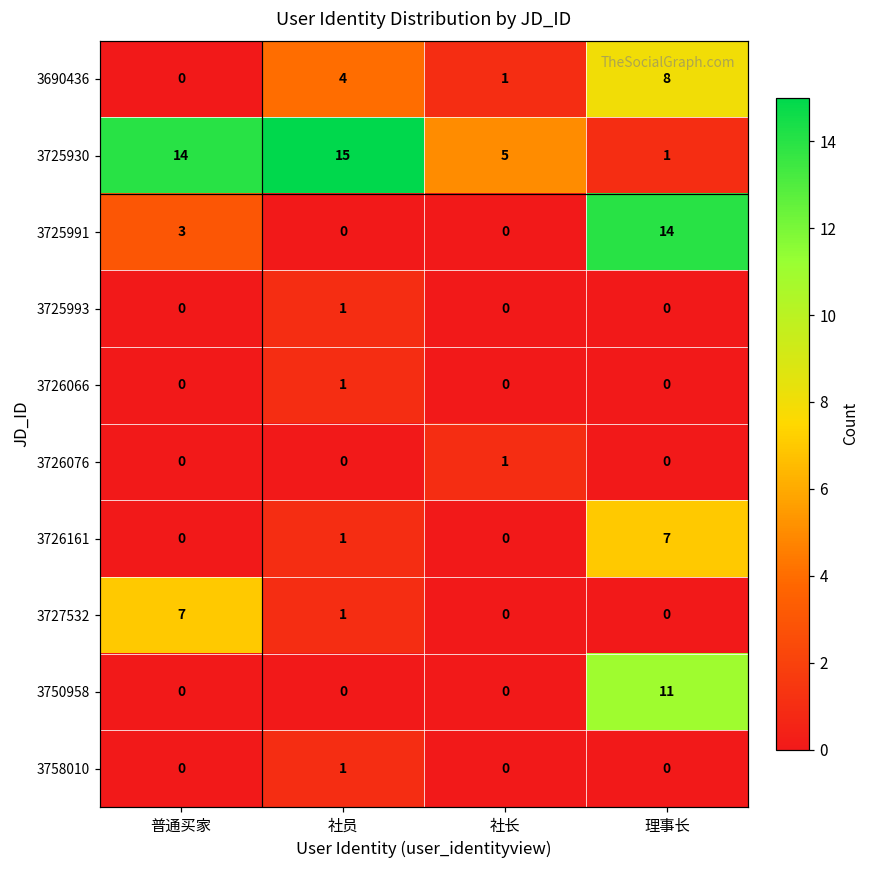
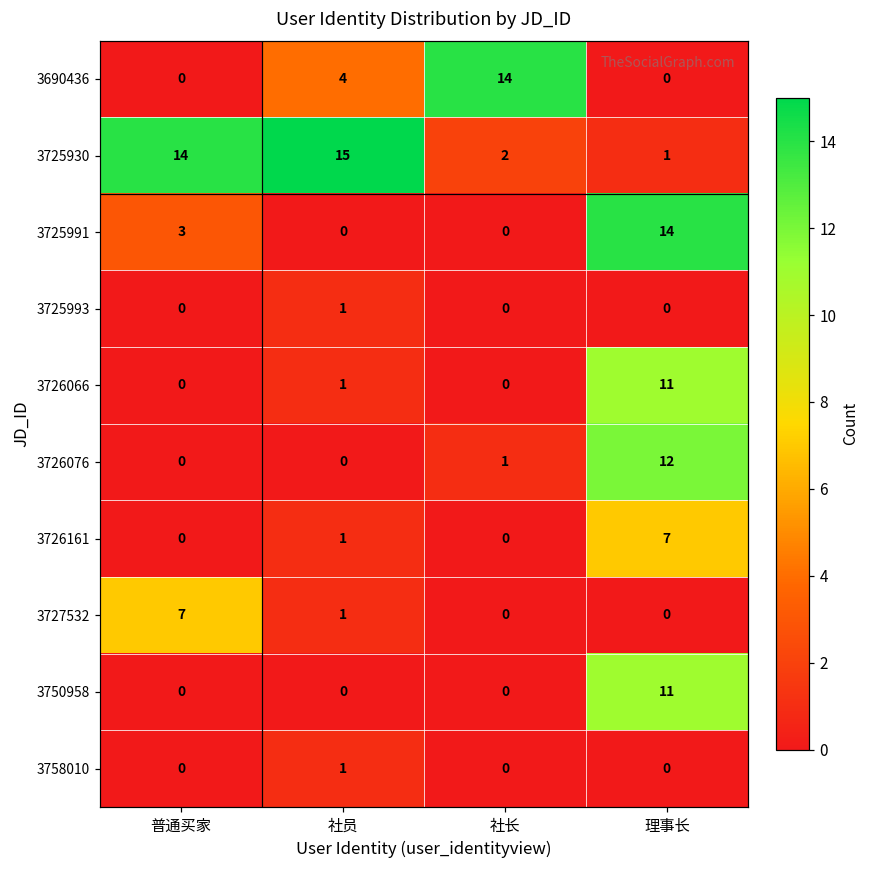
3690436, 社长: 1 -> 14
3690436, 理事长: 8 -> 0
3725930, 社长: 5 -> 2
3726066, 理事长: 0 -> 11
3726076, 理事长: 0 -> 12
